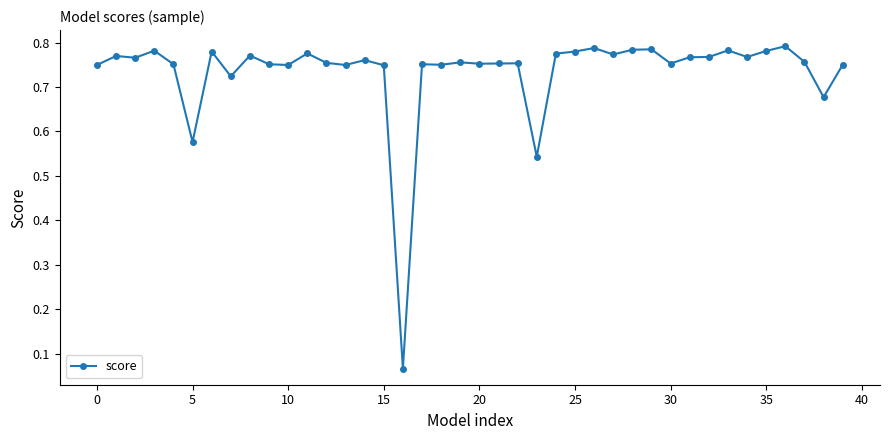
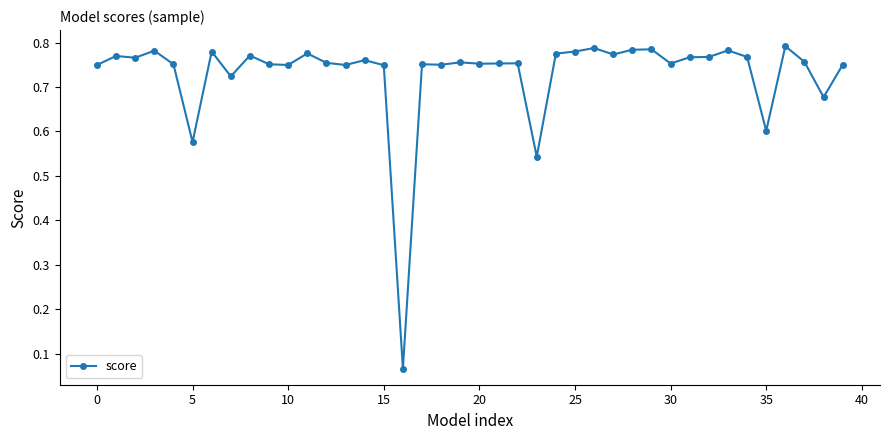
35: 0.78 -> 0.60
